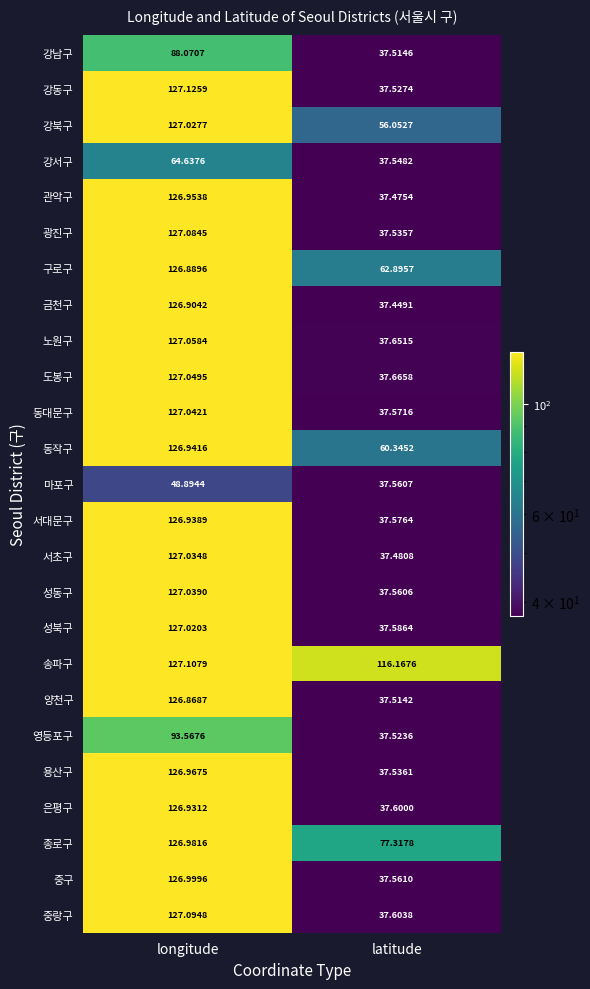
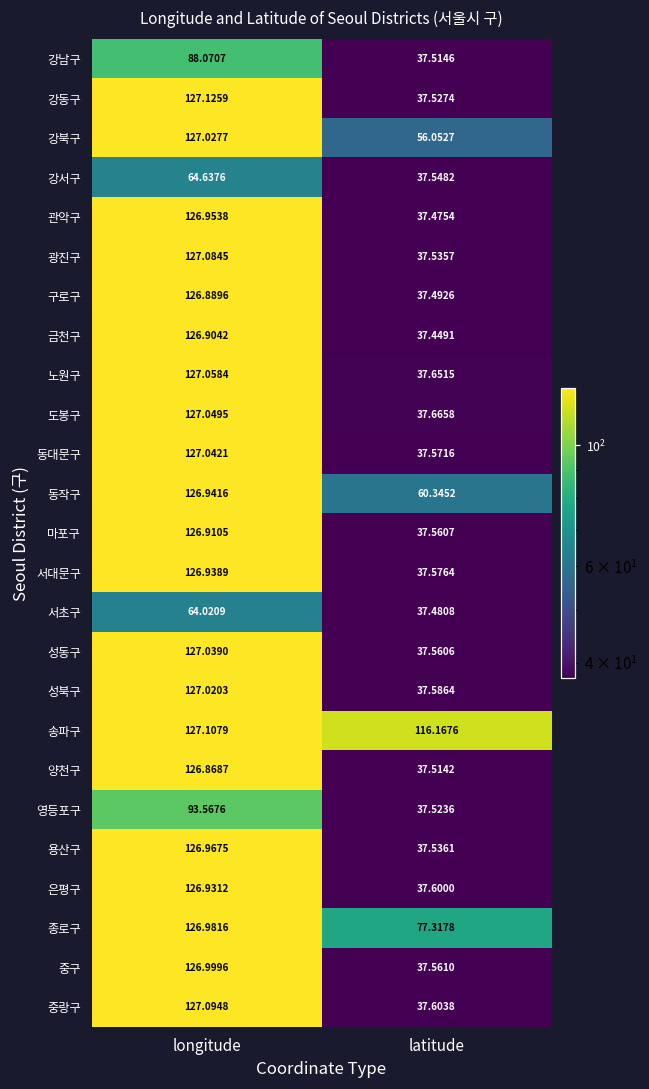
구로구, latitude: 62.8957 -> 37.4926
마포구, longitude: 48.8944 -> 126.9105
서초구, longitude: 127.0348 -> 64.0209
